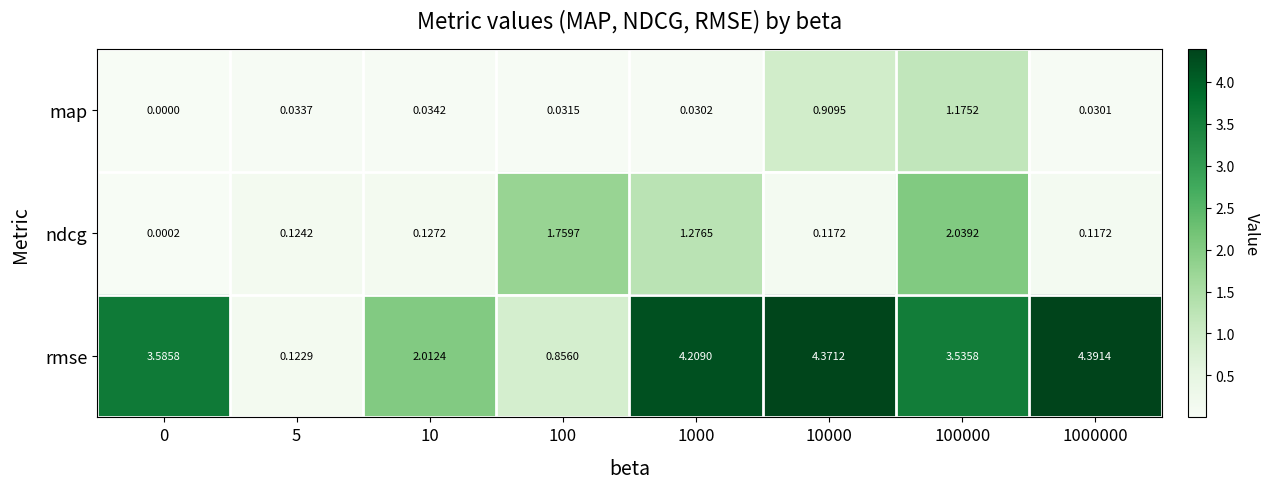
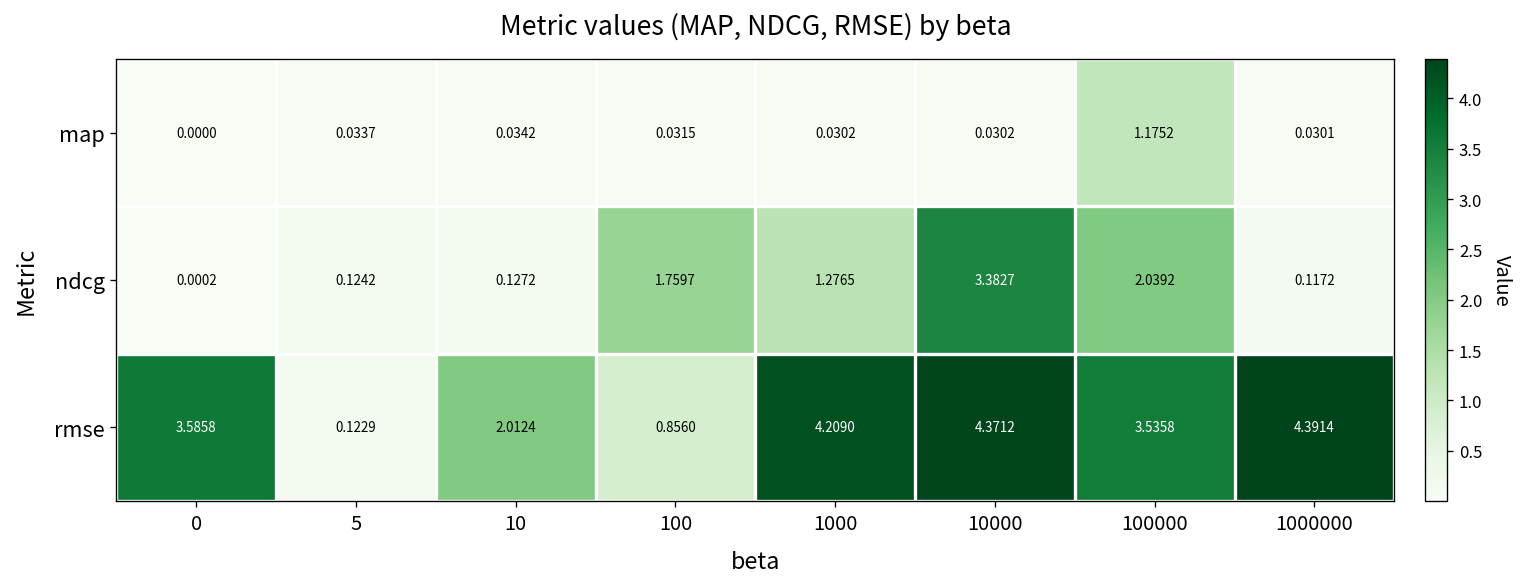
map, 10000: 0.9095 -> 0.0302
ndcg, 10000: 0.1172 -> 3.3827
